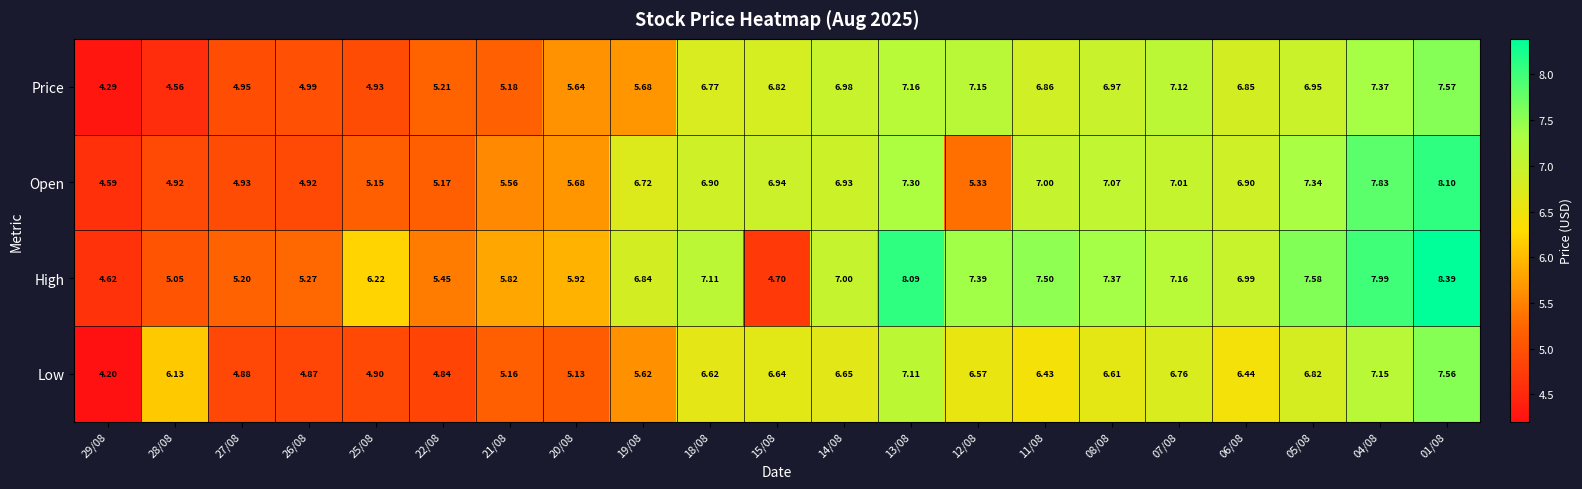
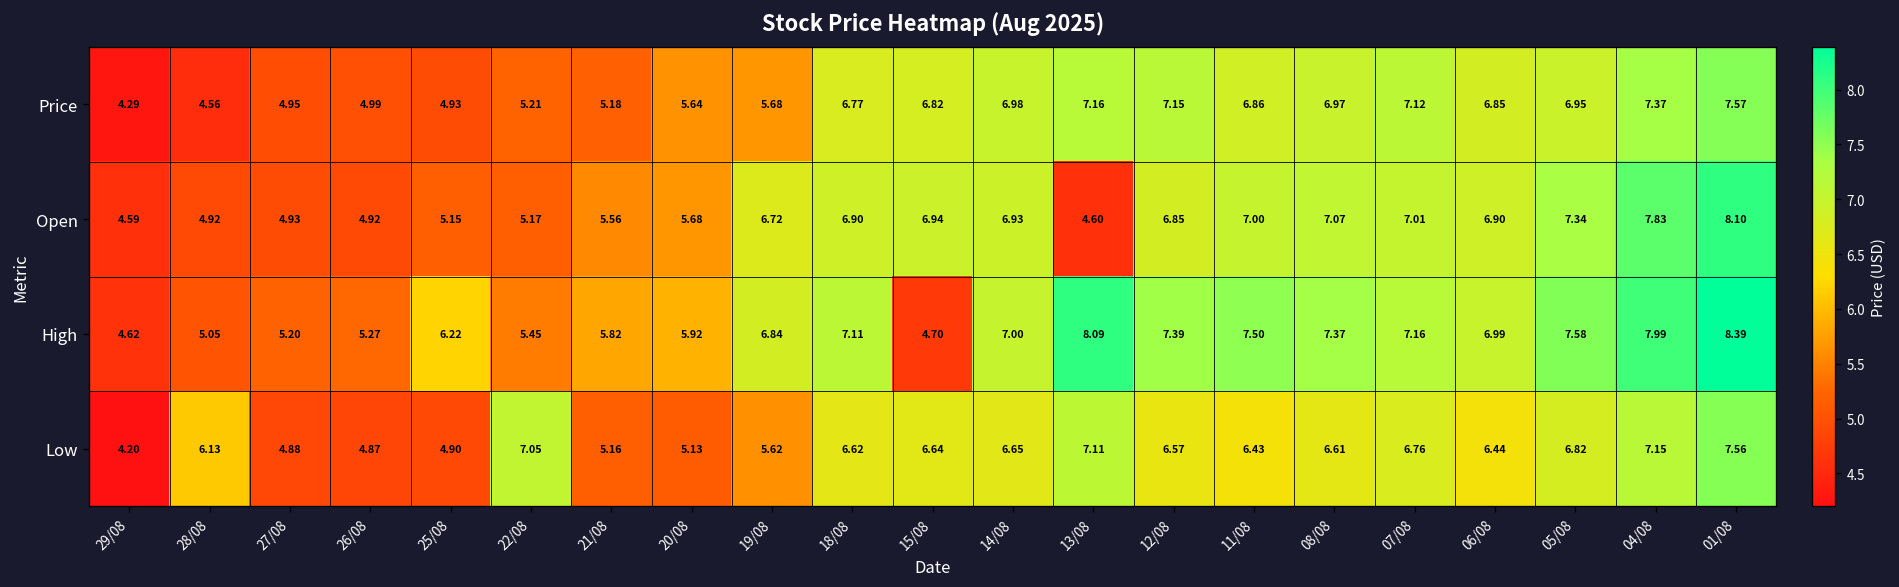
Open, 13/08: 7.30 -> 4.60
Open, 12/08: 5.33 -> 6.85
Low, 22/08: 4.84 -> 7.05
